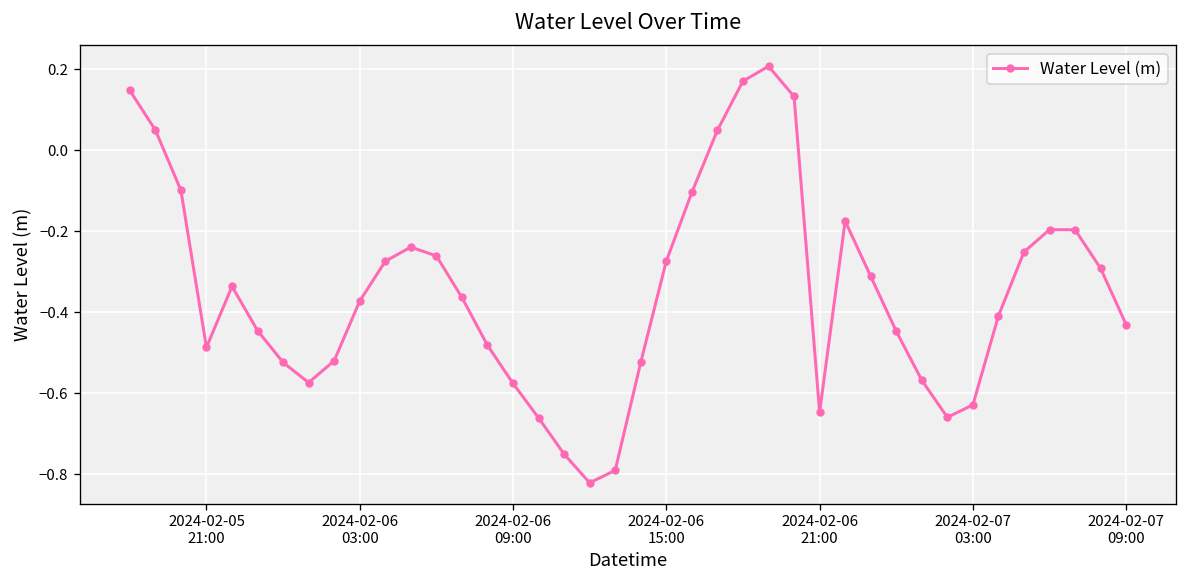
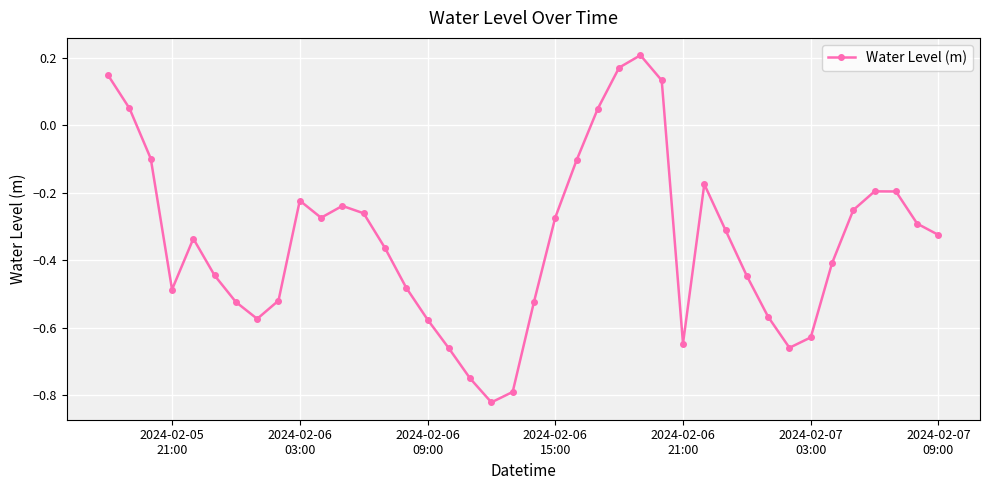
2024-02-06 03:00: -0.37 -> -0.22
2024-02-07 09:00: -0.43 -> -0.33
